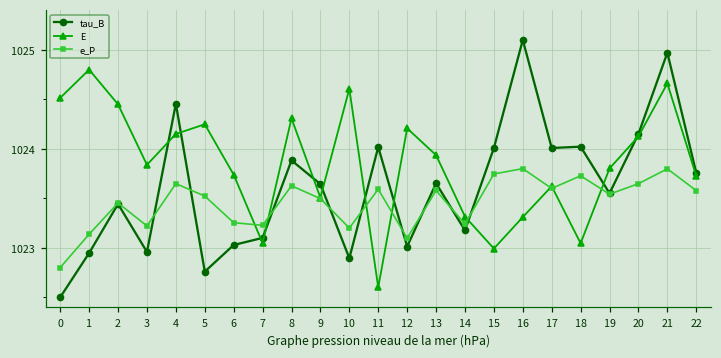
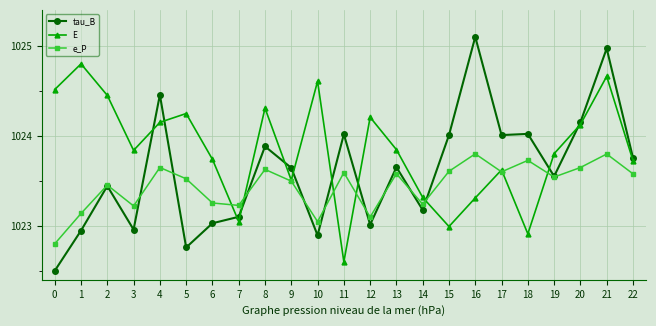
e_P, 10: 1023.2 -> 1023.0
E, 13: 1023.9 -> 1023.8
e_P, 15: 1023.7 -> 1023.6
E, 18: 1023.0 -> 1022.9
